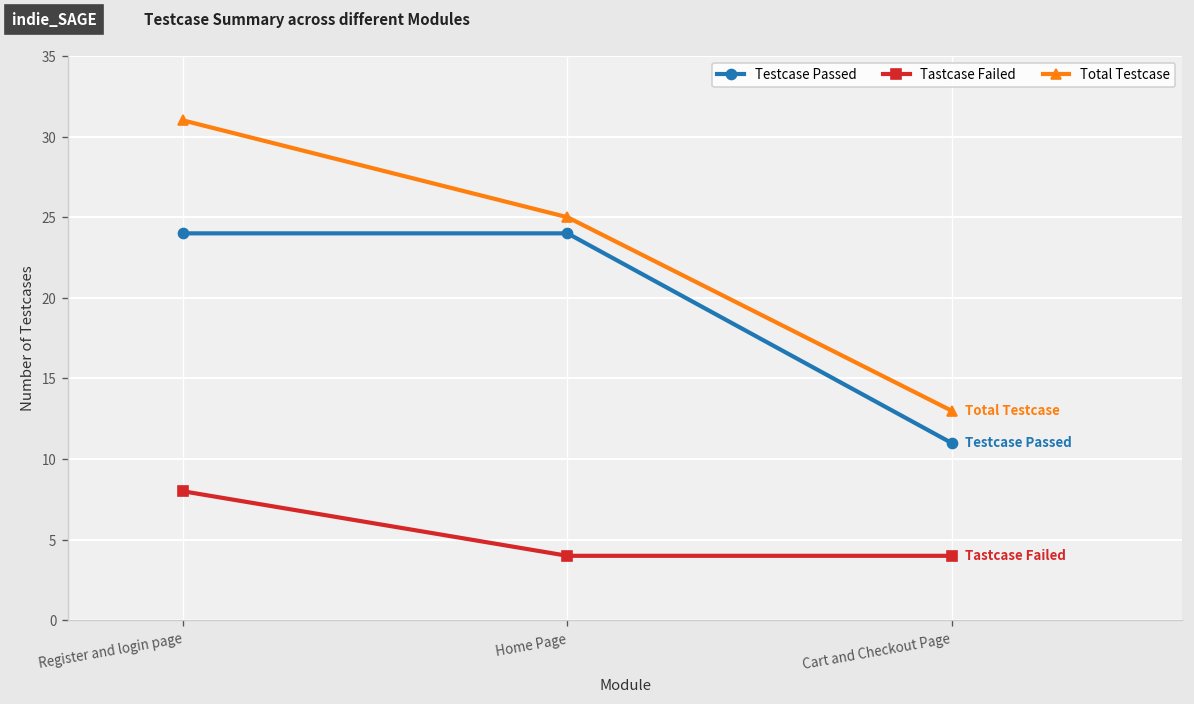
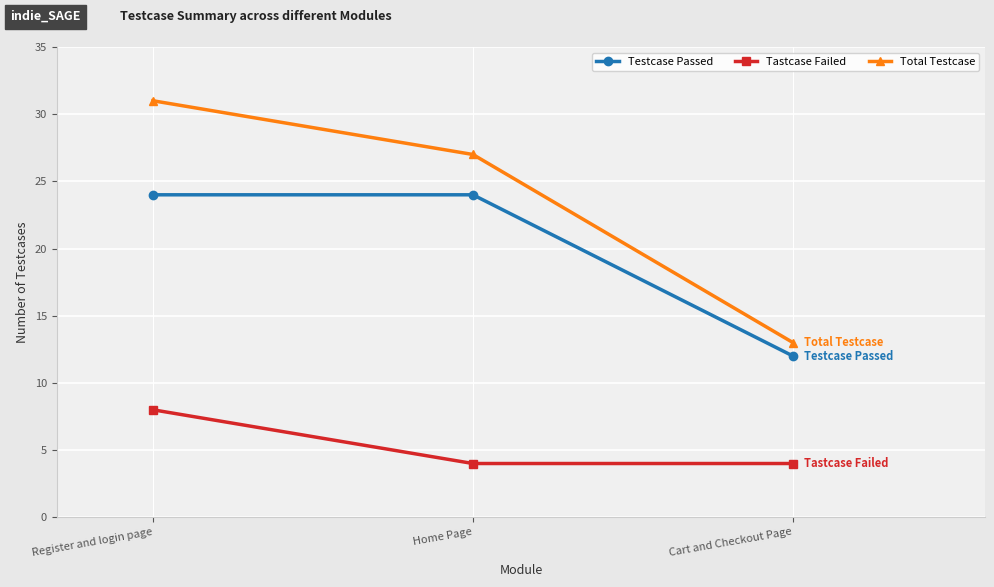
Total Testcase, Home Page: 25 -> 27
Testcase Passed, Cart and Checkout Page: 11 -> 12
